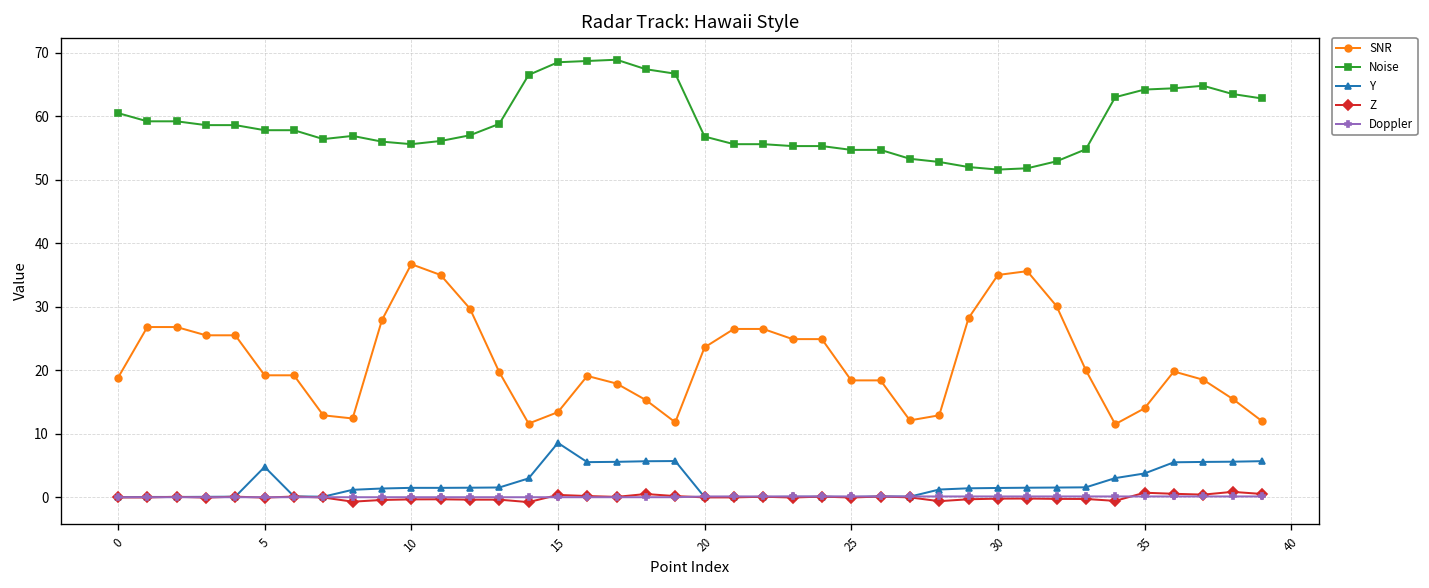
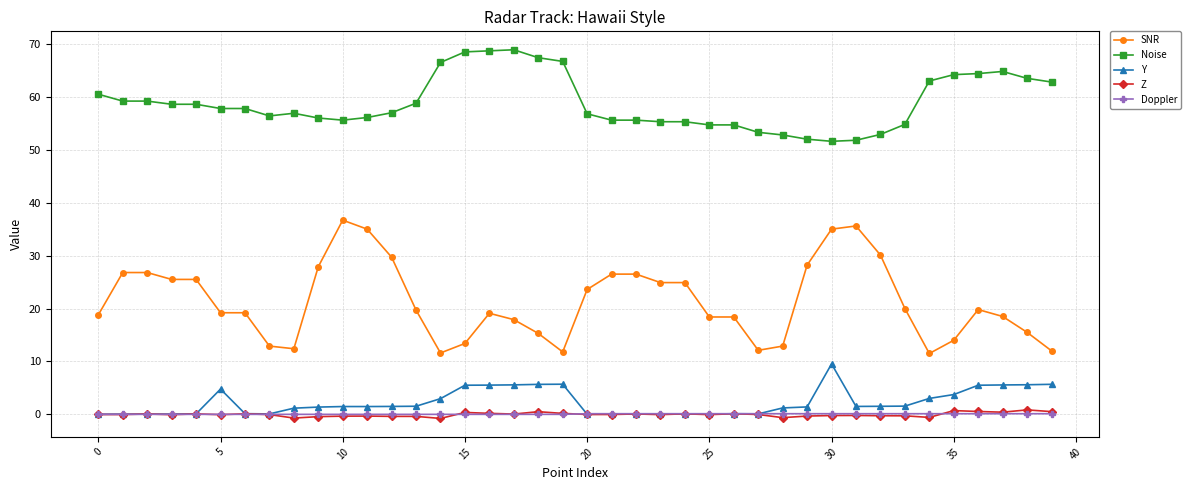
Y, 15: 9 -> 6
Y, 30: 1 -> 10
